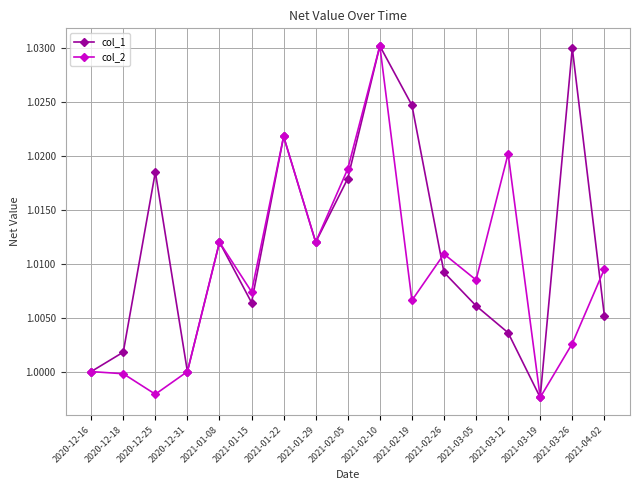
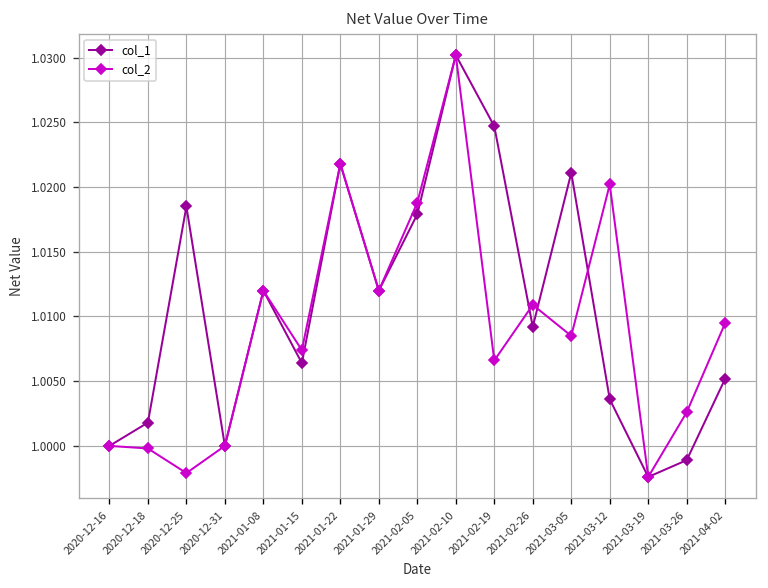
col_1, 2021-03-05: 1.0061 -> 1.0211
col_1, 2021-03-26: 1.0300 -> 0.9989
